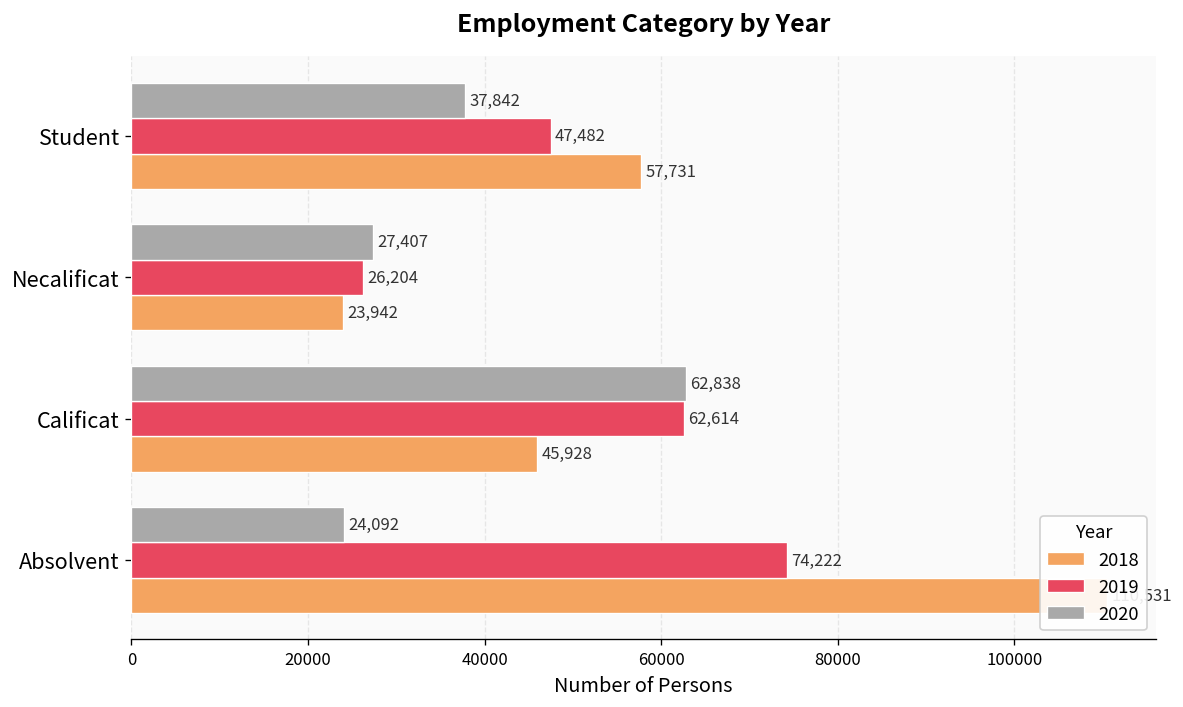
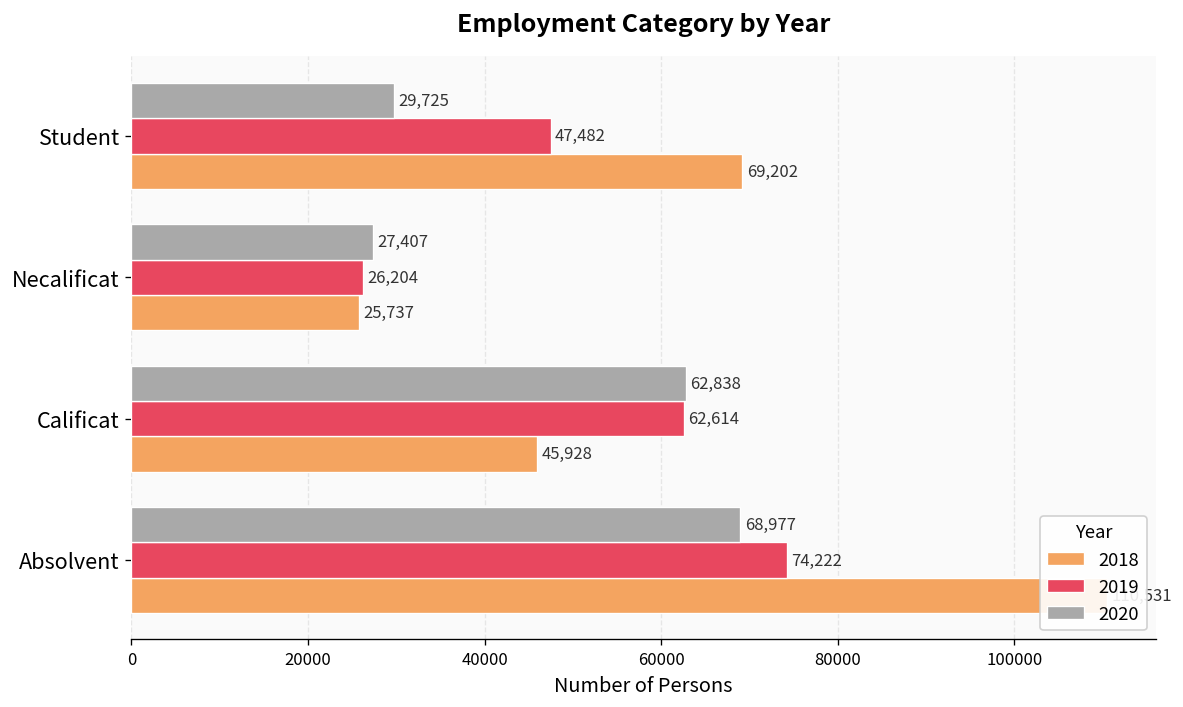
2020, Student: 37,842 -> 29,725
2018, Student: 57,731 -> 69,202
2018, Necalificat: 23,942 -> 25,737
2020, Absolvent: 24,092 -> 68,977
